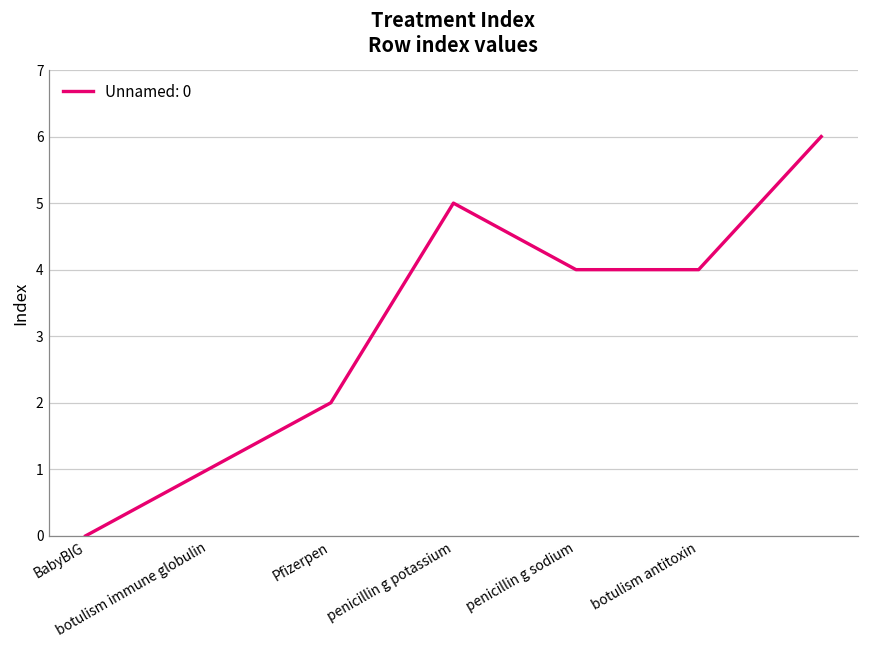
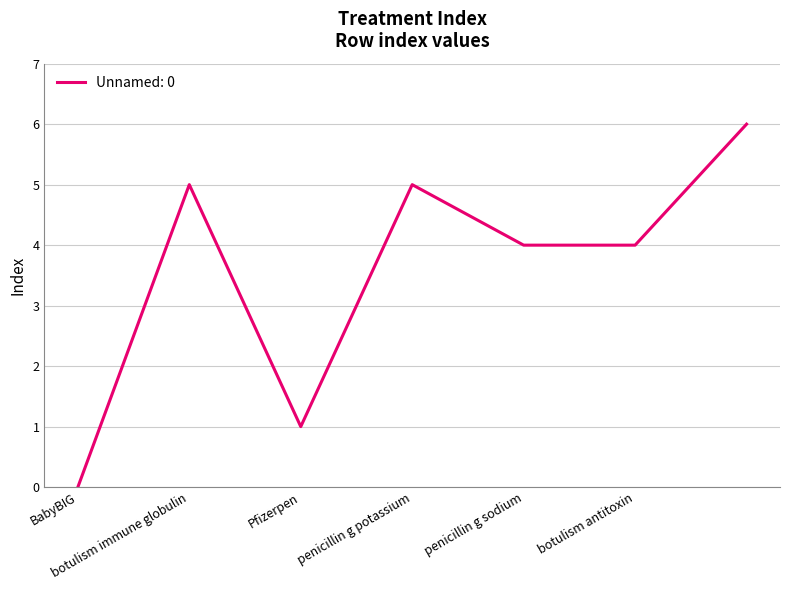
botulism immune globulin: 1 -> 5
Pfizerpen: 2 -> 1
